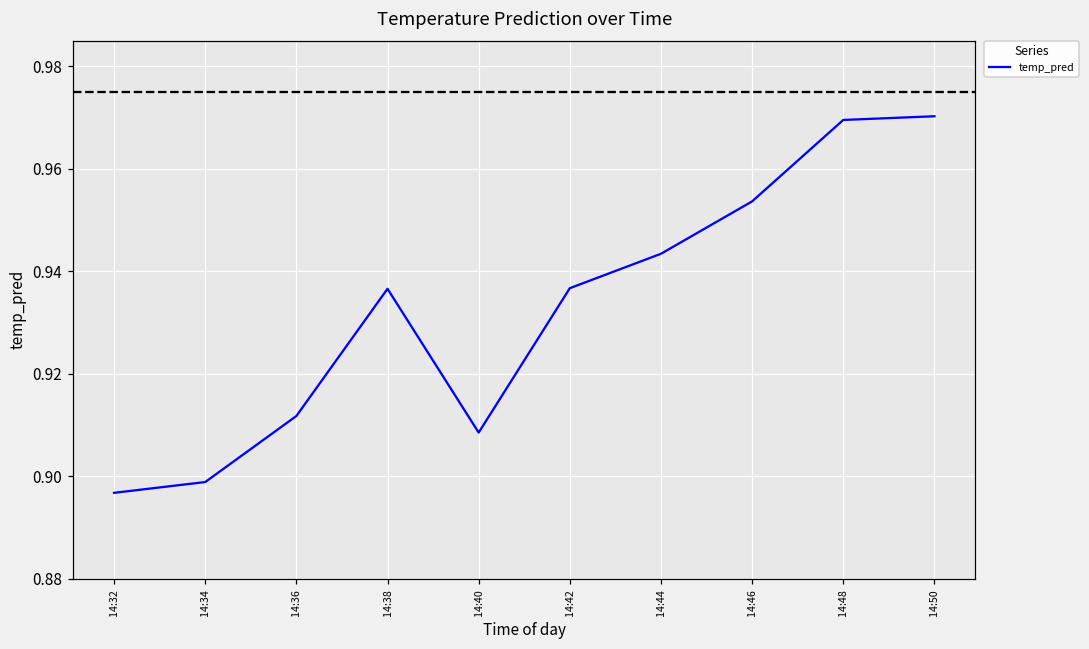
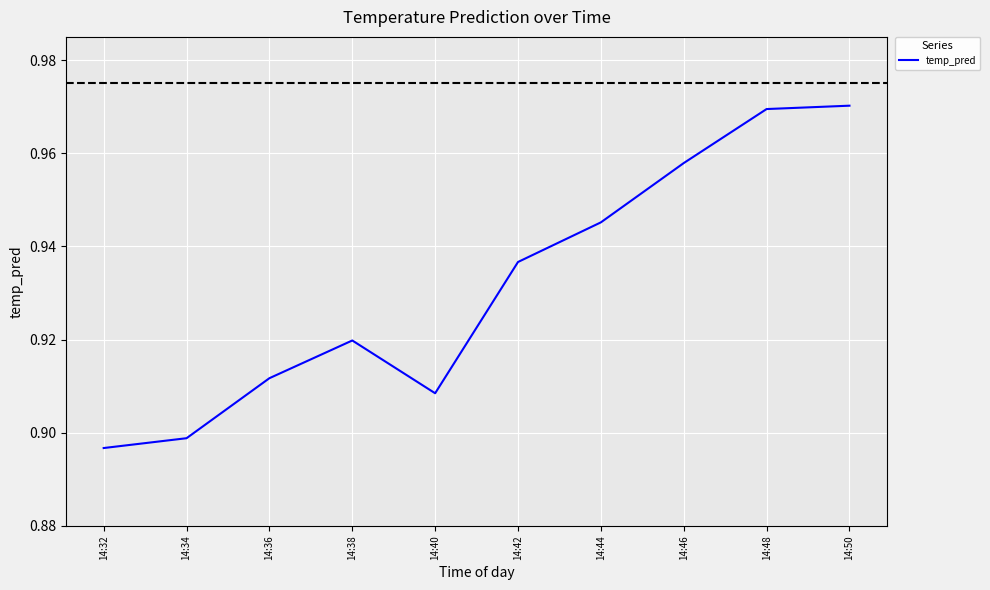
14:38: 0.937 -> 0.920
14:44: 0.943 -> 0.945
14:46: 0.954 -> 0.958
